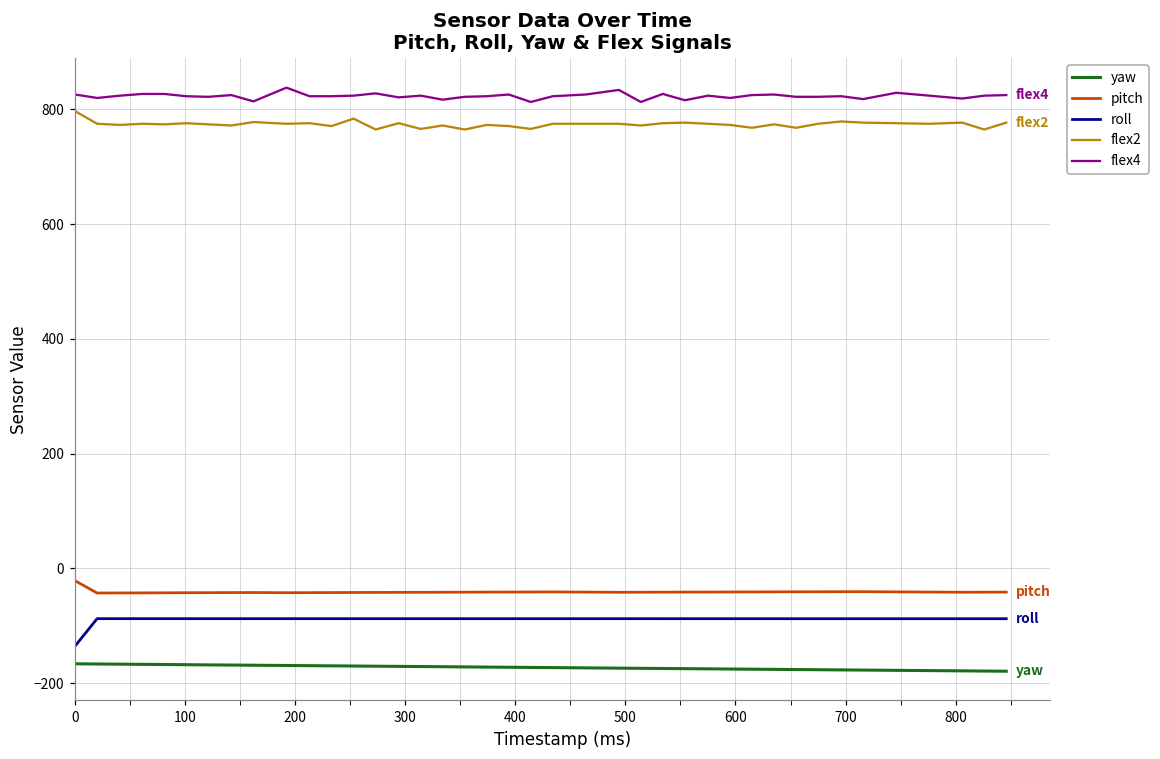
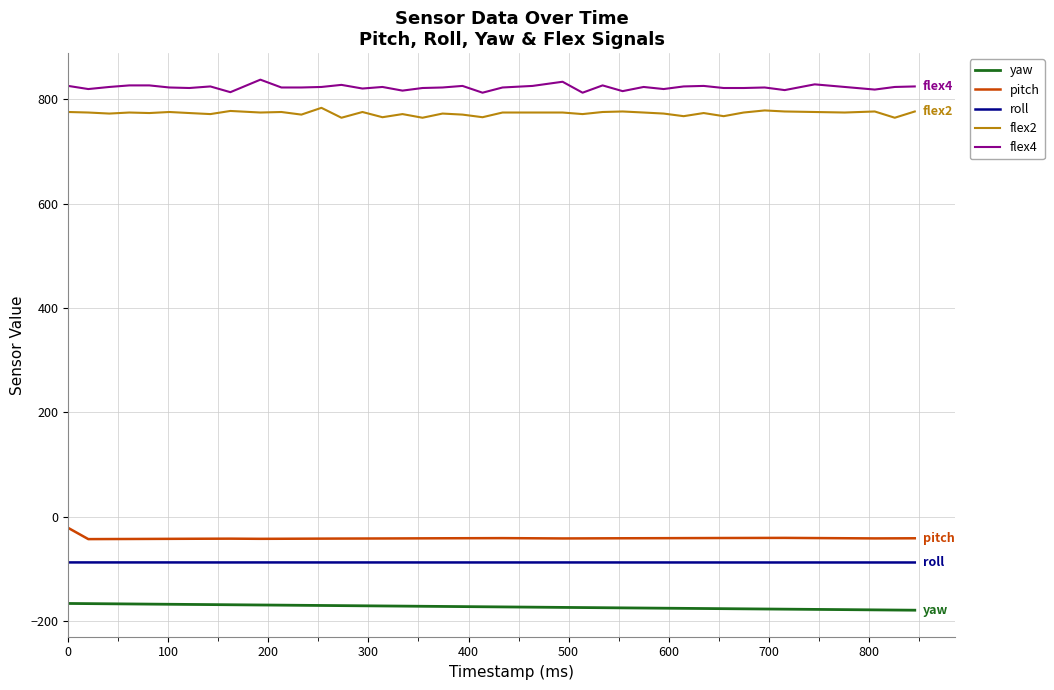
roll, 0: -140 -> -90
flex2, 0: 800 -> 780
